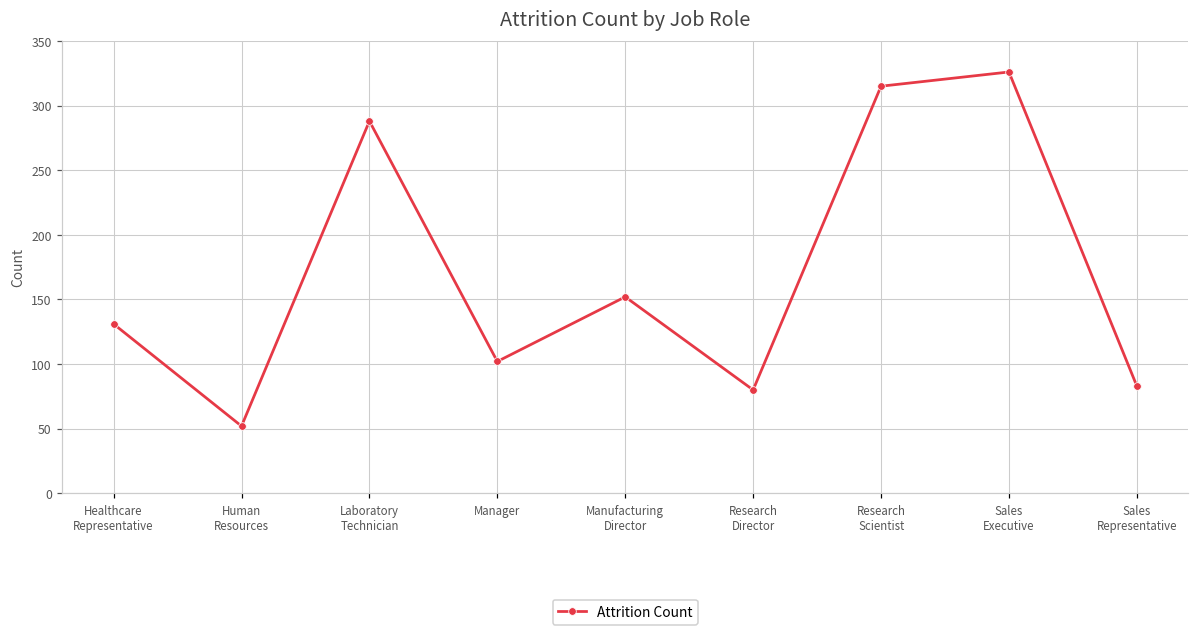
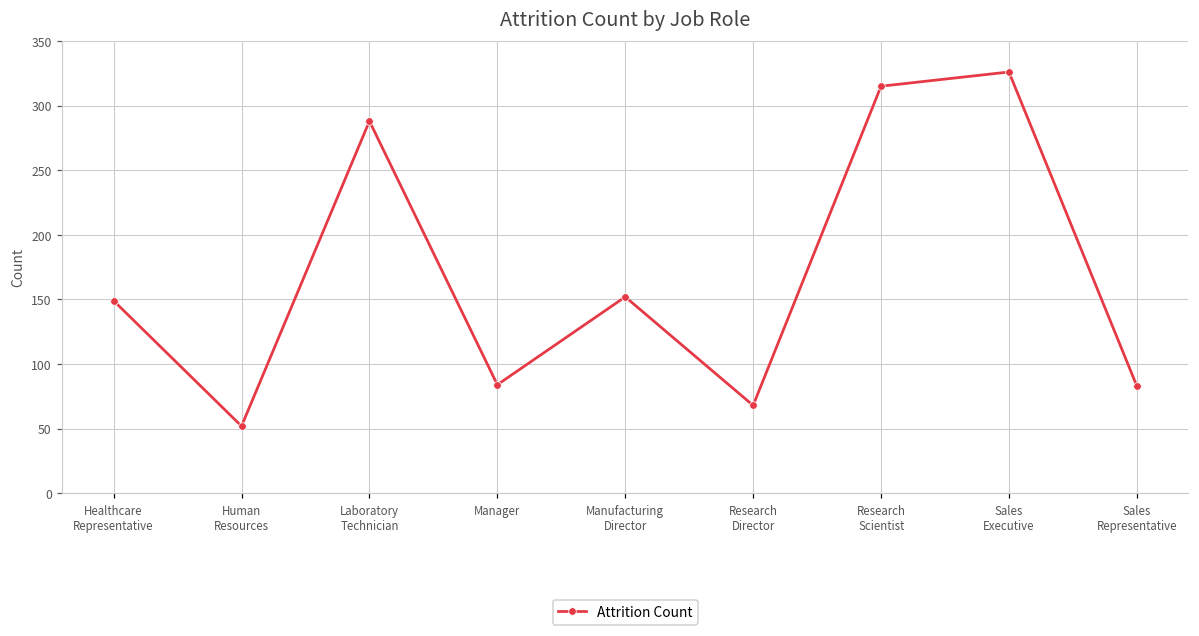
Healthcare Representative: 131 -> 149
Manager: 102 -> 84
Research Director: 80 -> 68
